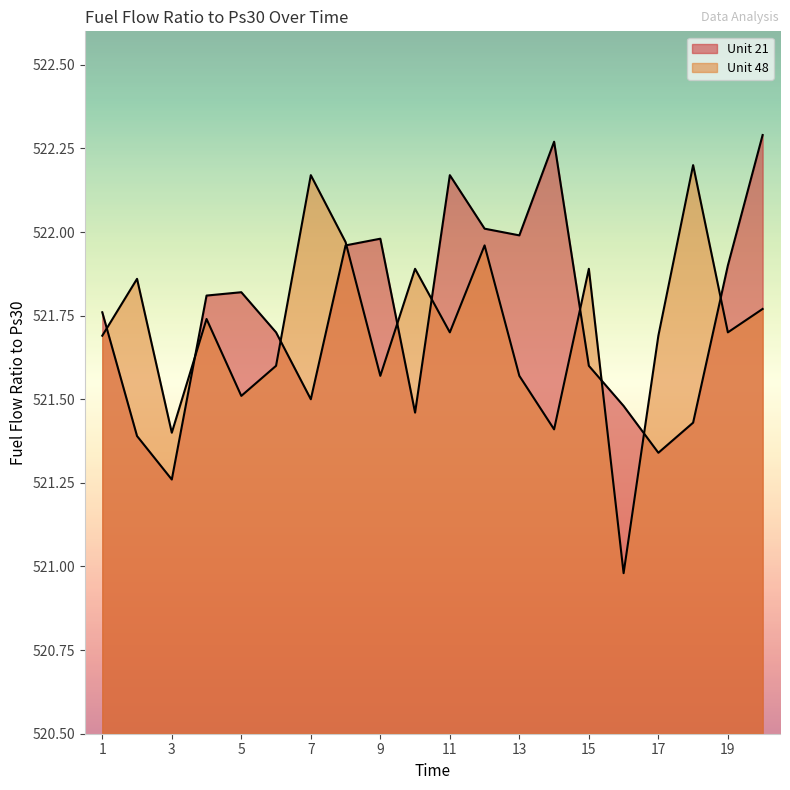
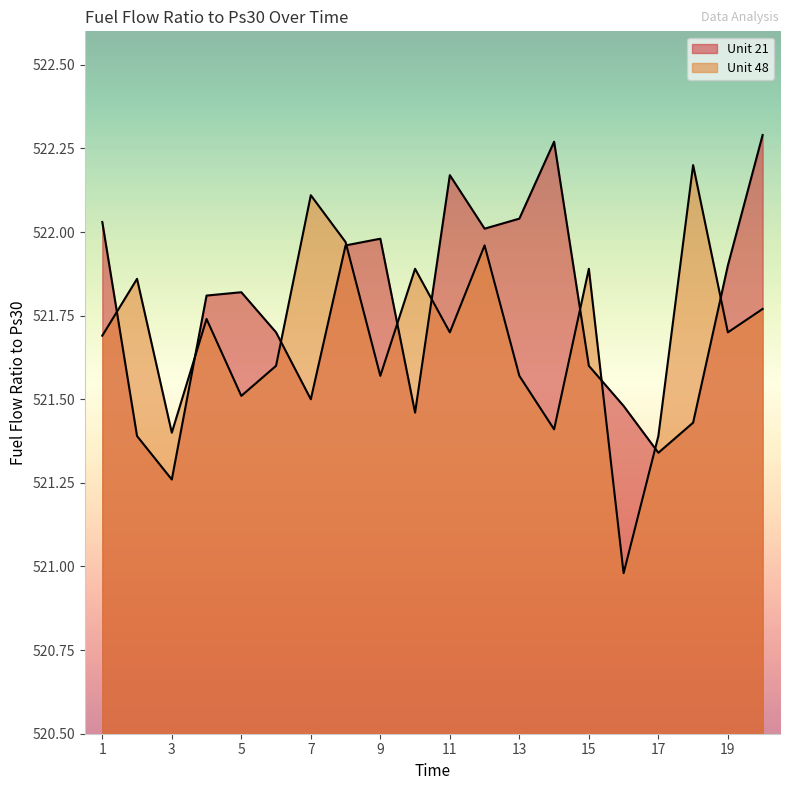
Unit 21, 1: 521.76 -> 522.03
Unit 48, 7: 522.17 -> 522.11
Unit 21, 13: 521.99 -> 522.04
Unit 48, 17: 521.69 -> 521.39
